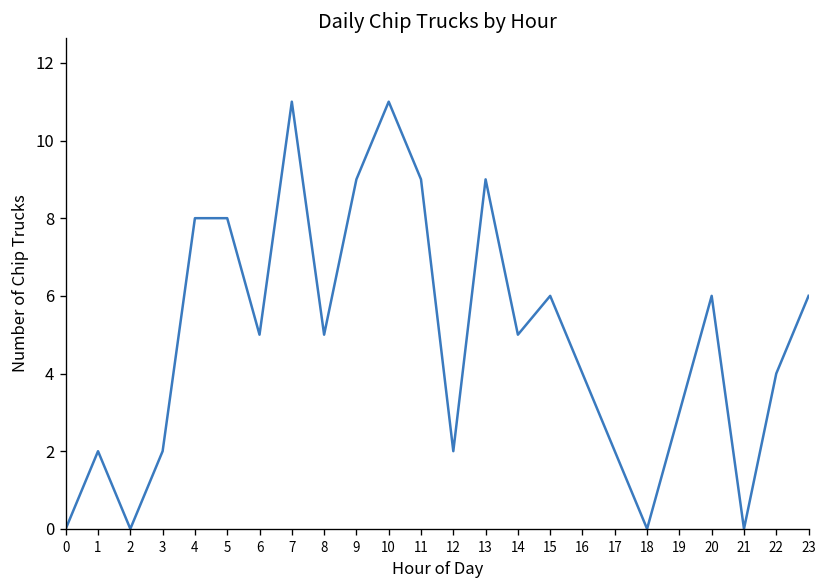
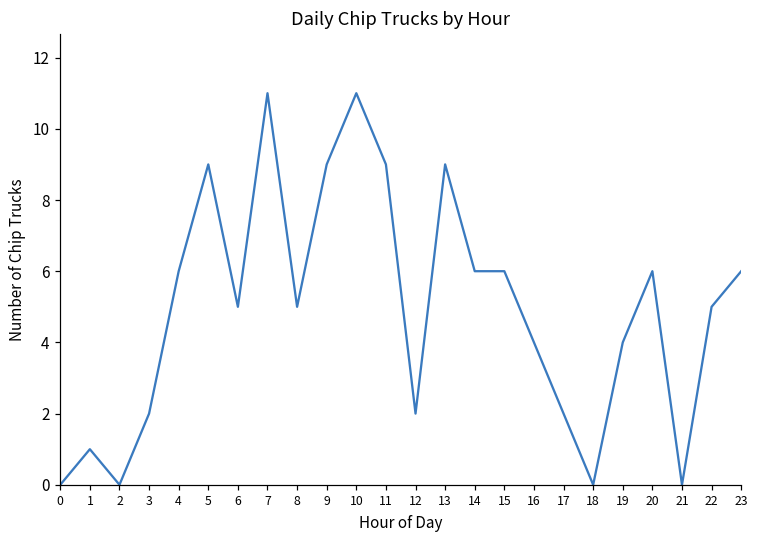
1: 2 -> 1
4: 8 -> 6
5: 8 -> 9
14: 5 -> 6
19: 3 -> 4
22: 4 -> 5
